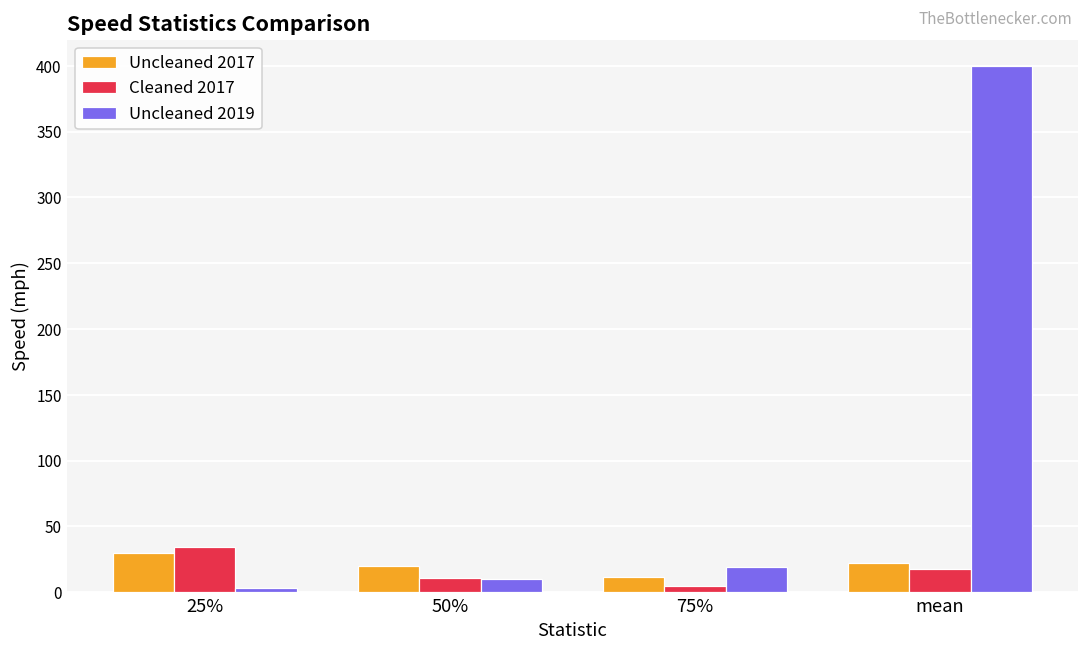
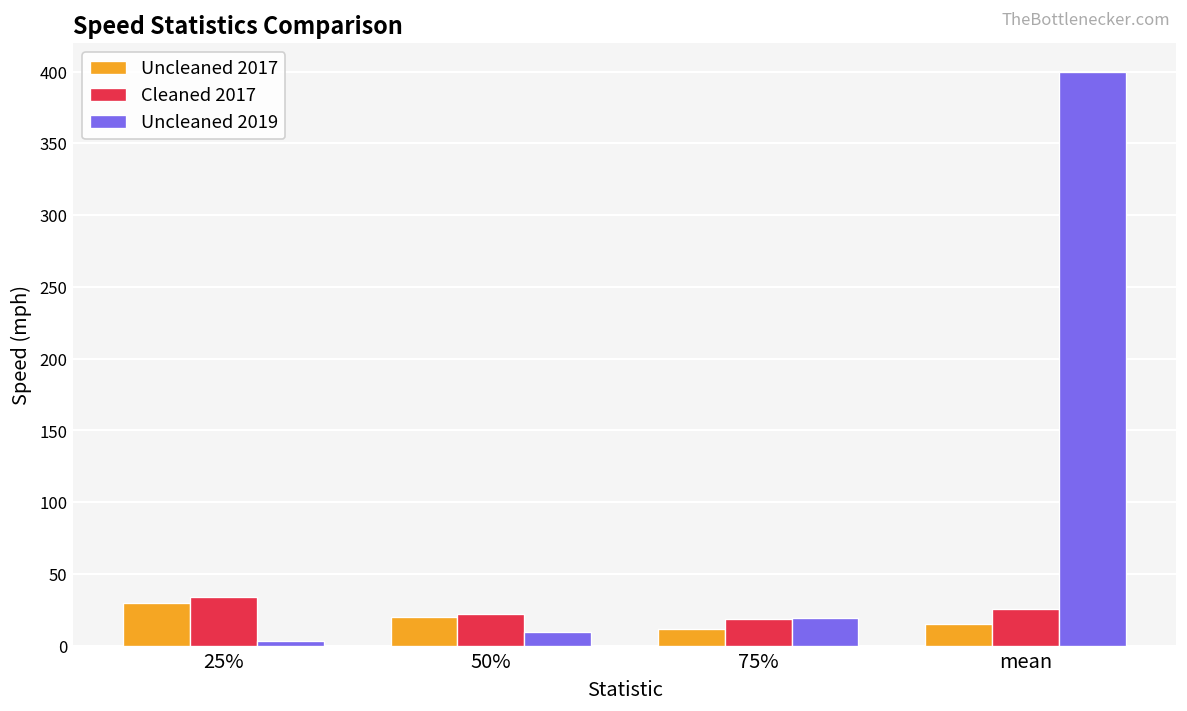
Cleaned 2017, 50%: 11 -> 22
Cleaned 2017, 75%: 5 -> 19
Uncleaned 2017, mean: 22 -> 15
Cleaned 2017, mean: 17 -> 25
